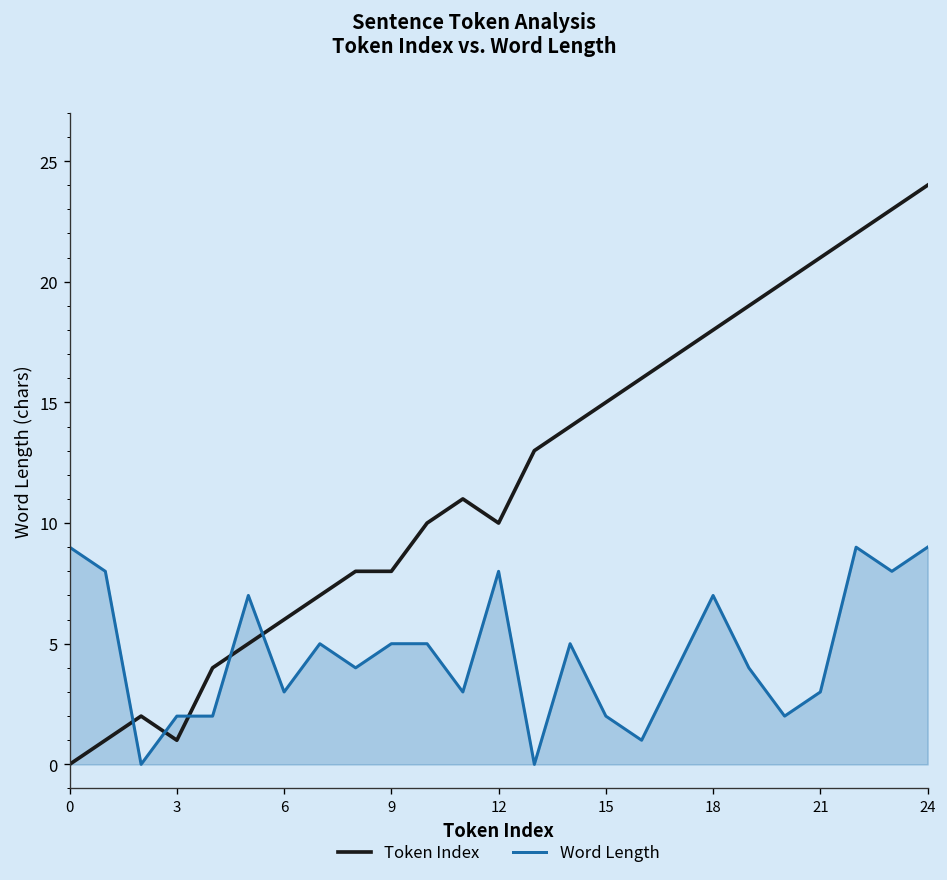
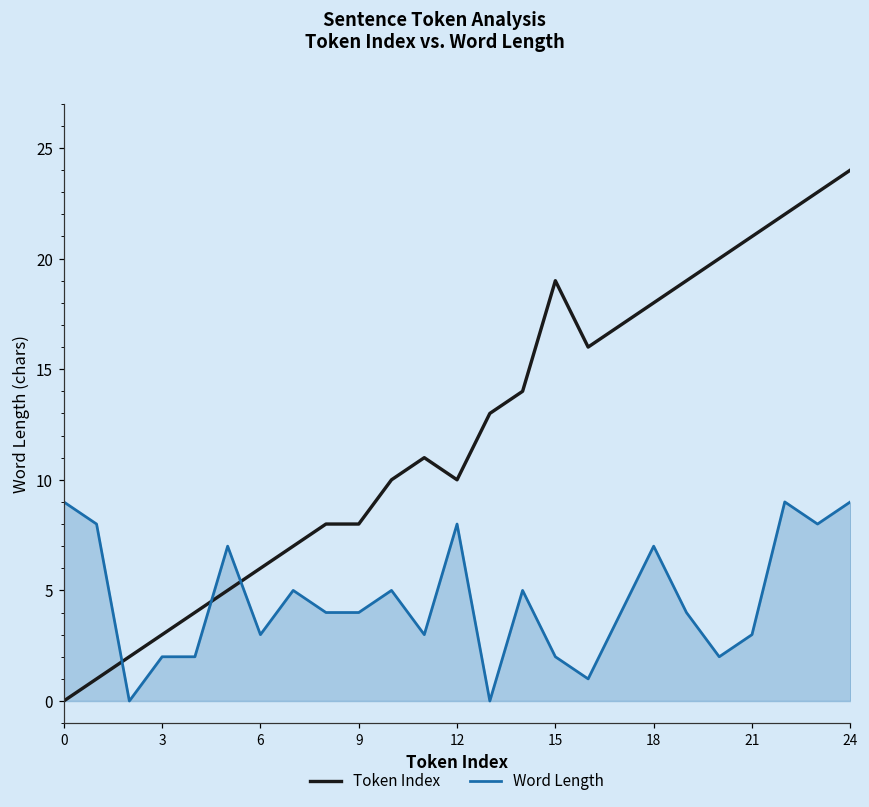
Token Index, 3: 1 -> 3
Word Length, 9: 5 -> 4
Token Index, 15: 15 -> 19
